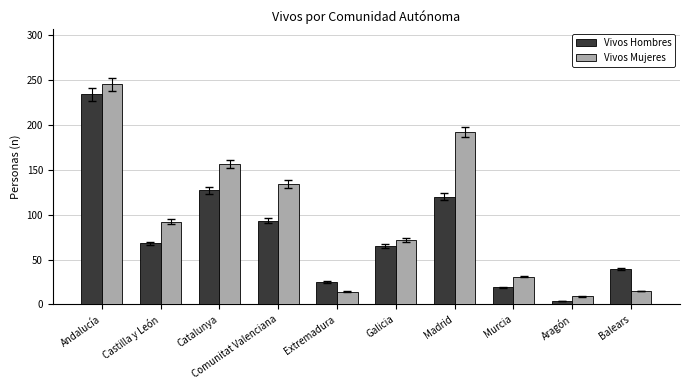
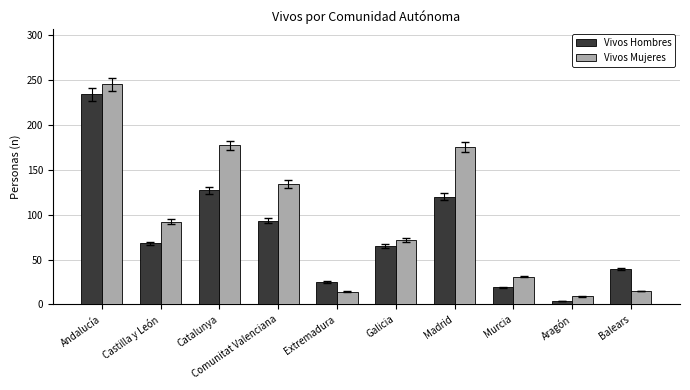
Vivos Mujeres, Catalunya: 160 -> 180
Vivos Mujeres, Madrid: 190 -> 180
